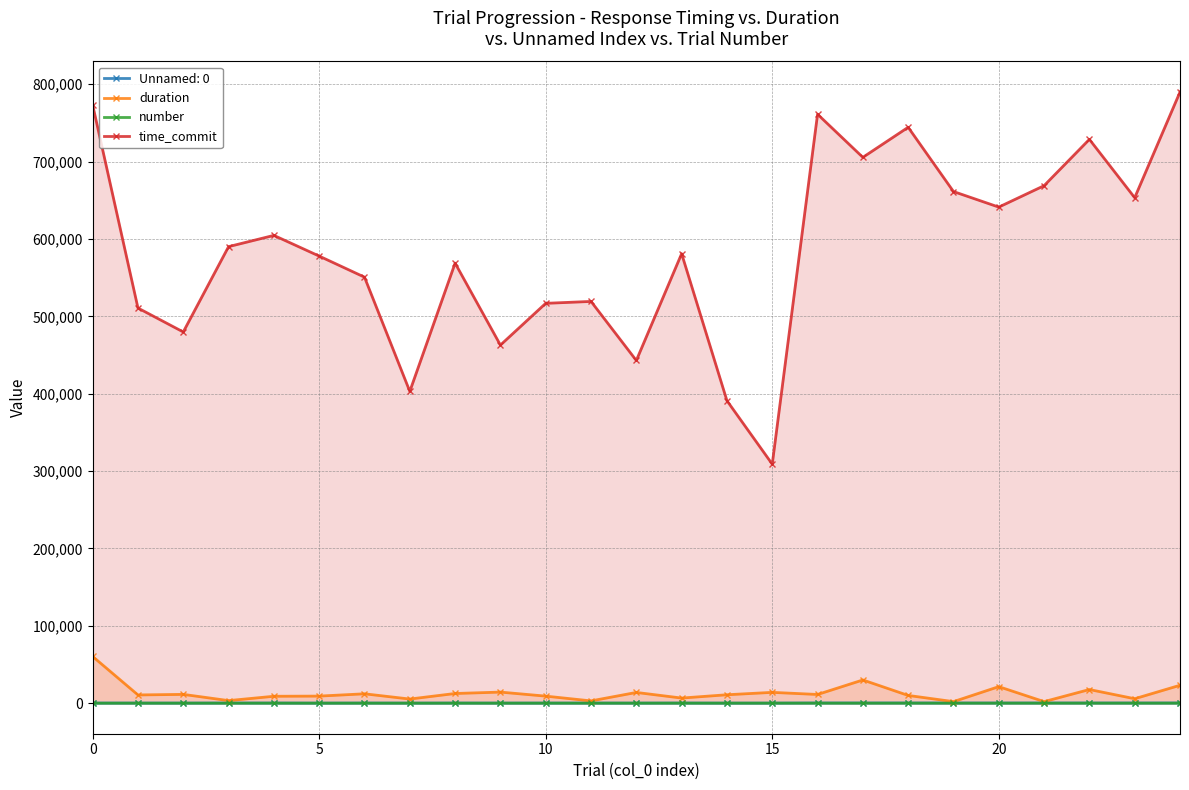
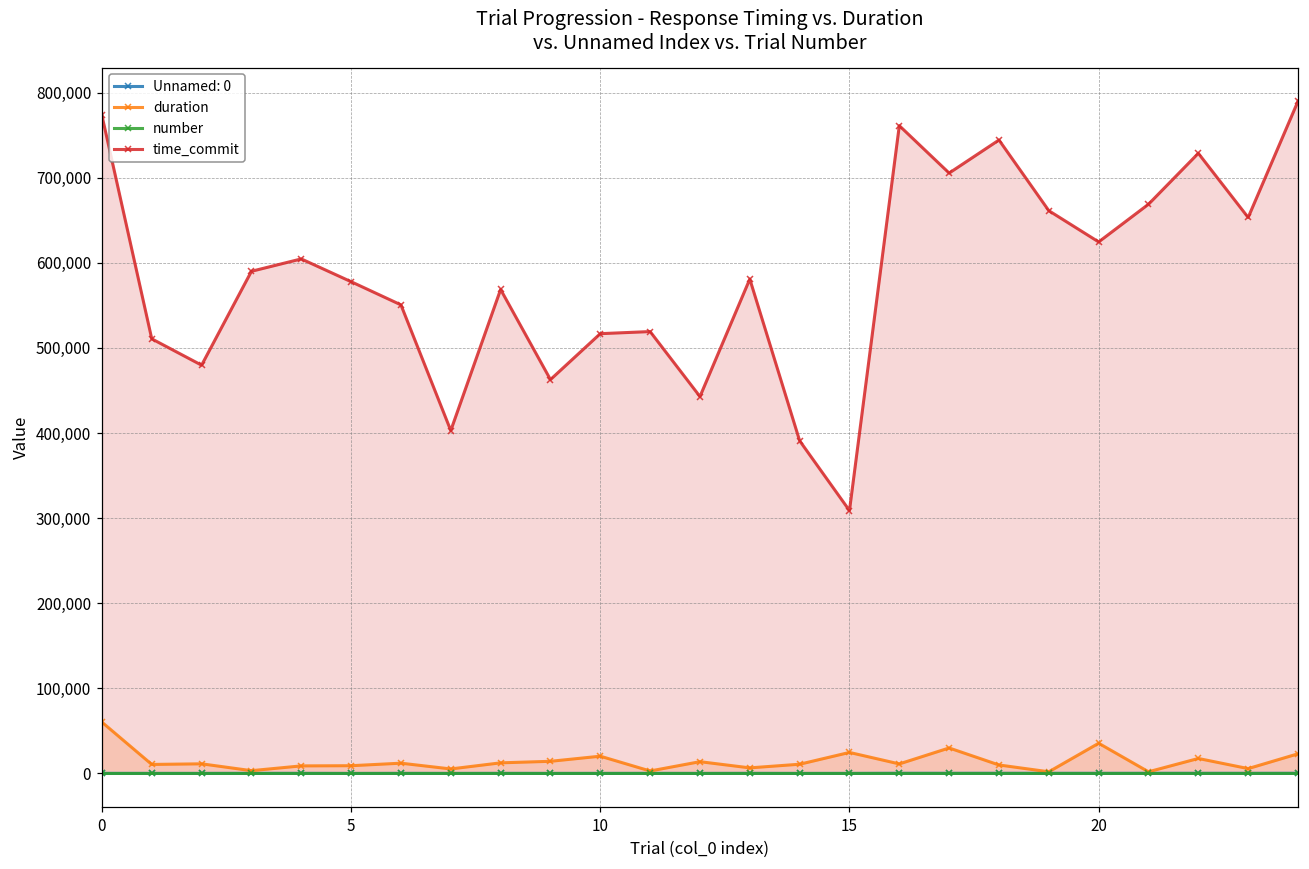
duration, 10: 10,000 -> 20,000
duration, 15: 10,000 -> 20,000
duration, 20: 20,000 -> 40,000
time_commit, 20: 640,000 -> 620,000
